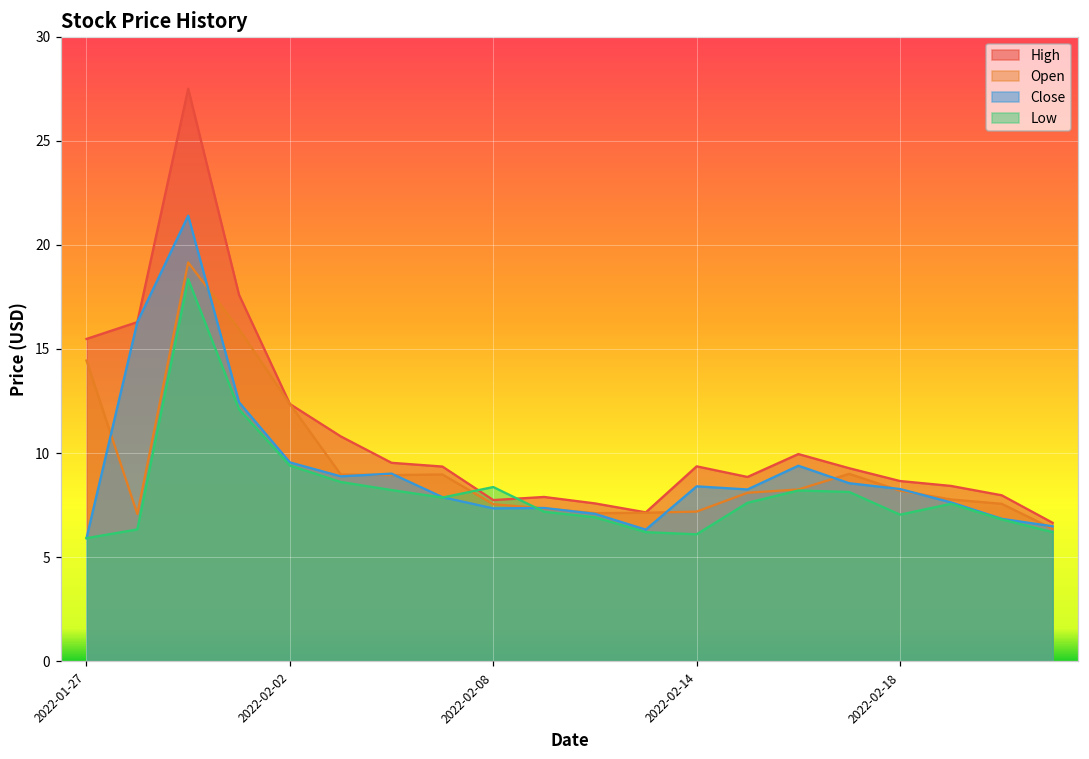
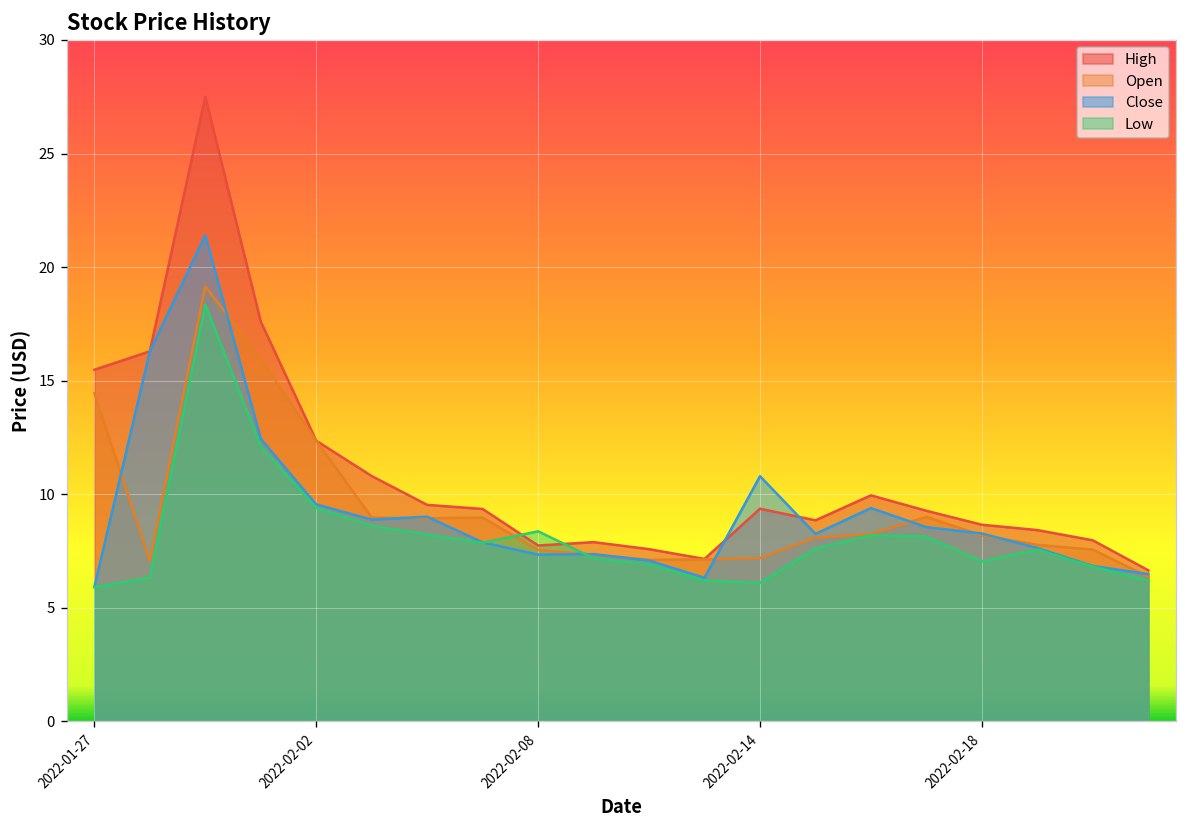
Close, 2022-02-14: 8.4 -> 10.8
